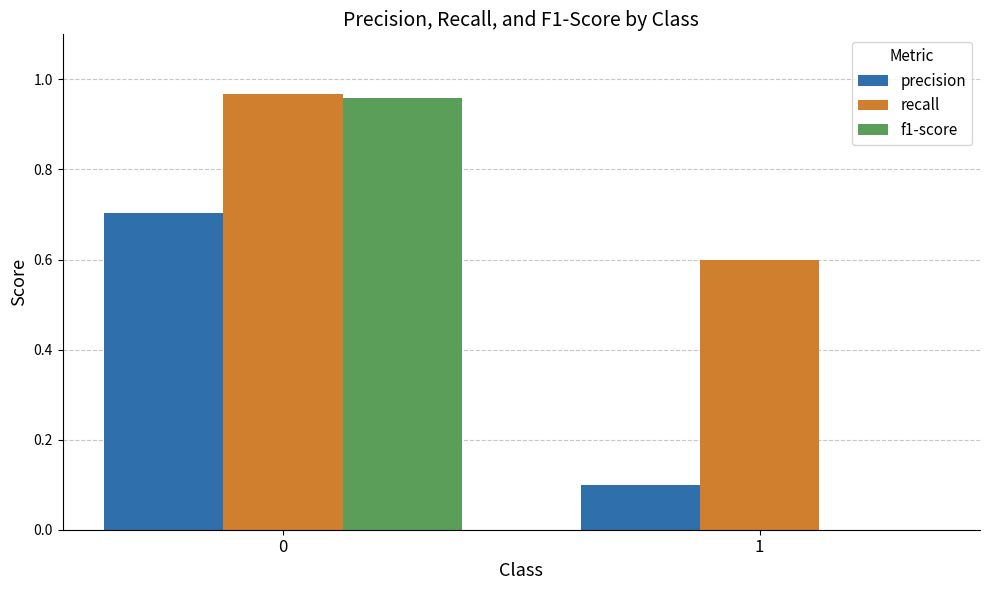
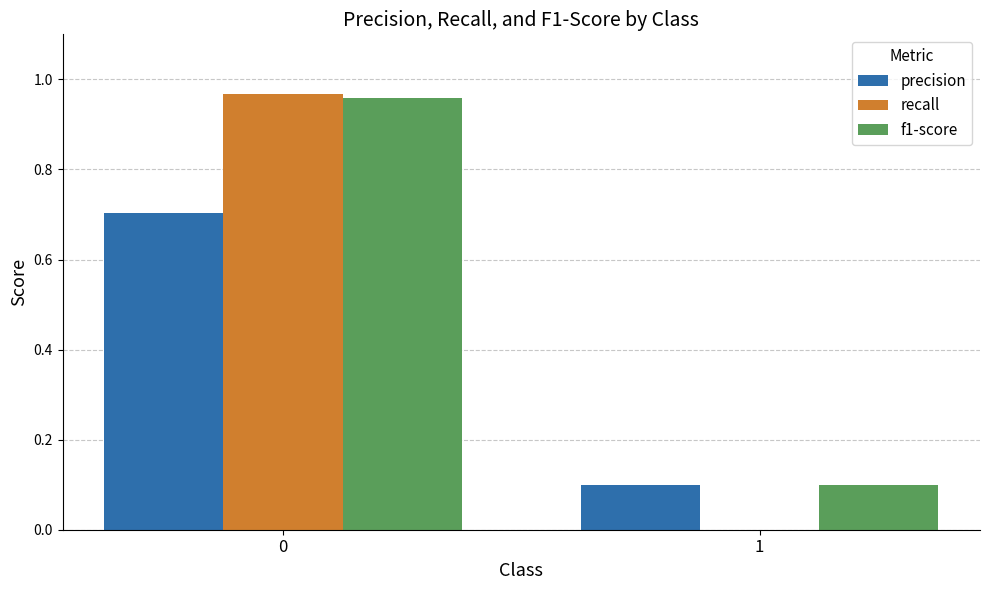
recall, 1: 0.6 -> 0.0
f1-score, 1: 0.0 -> 0.1
